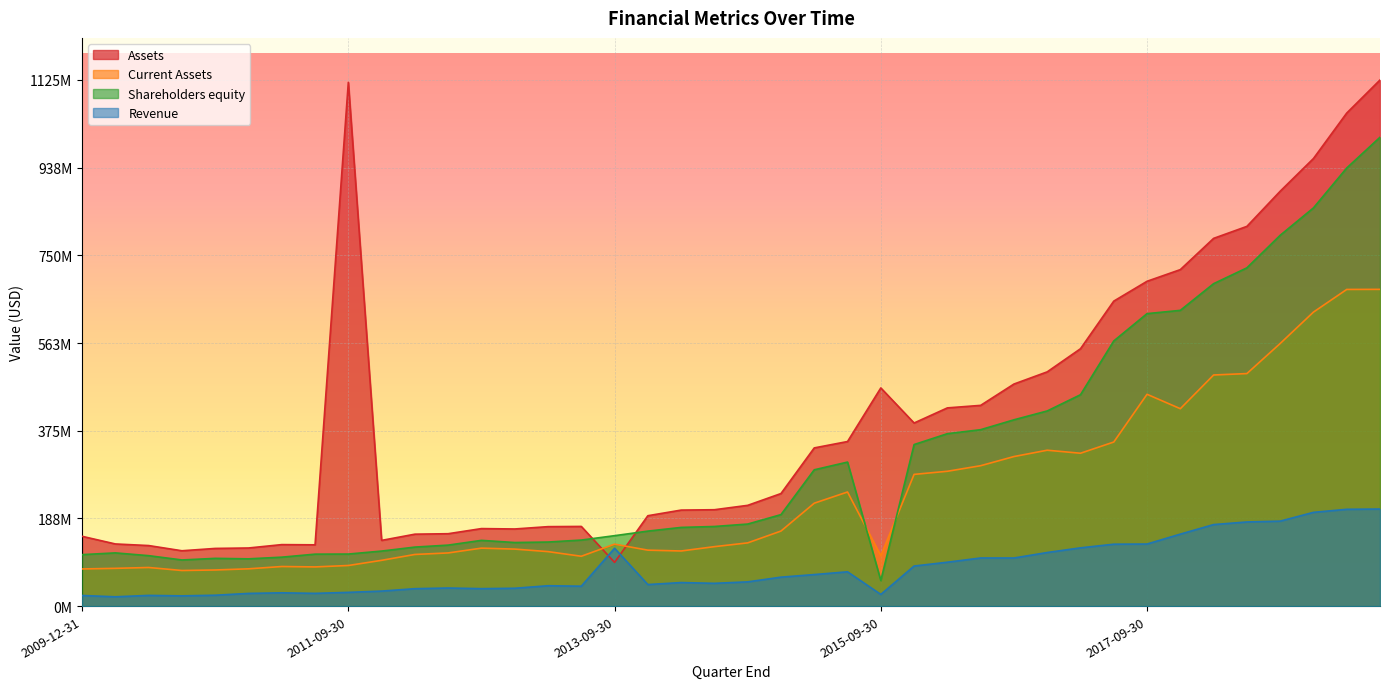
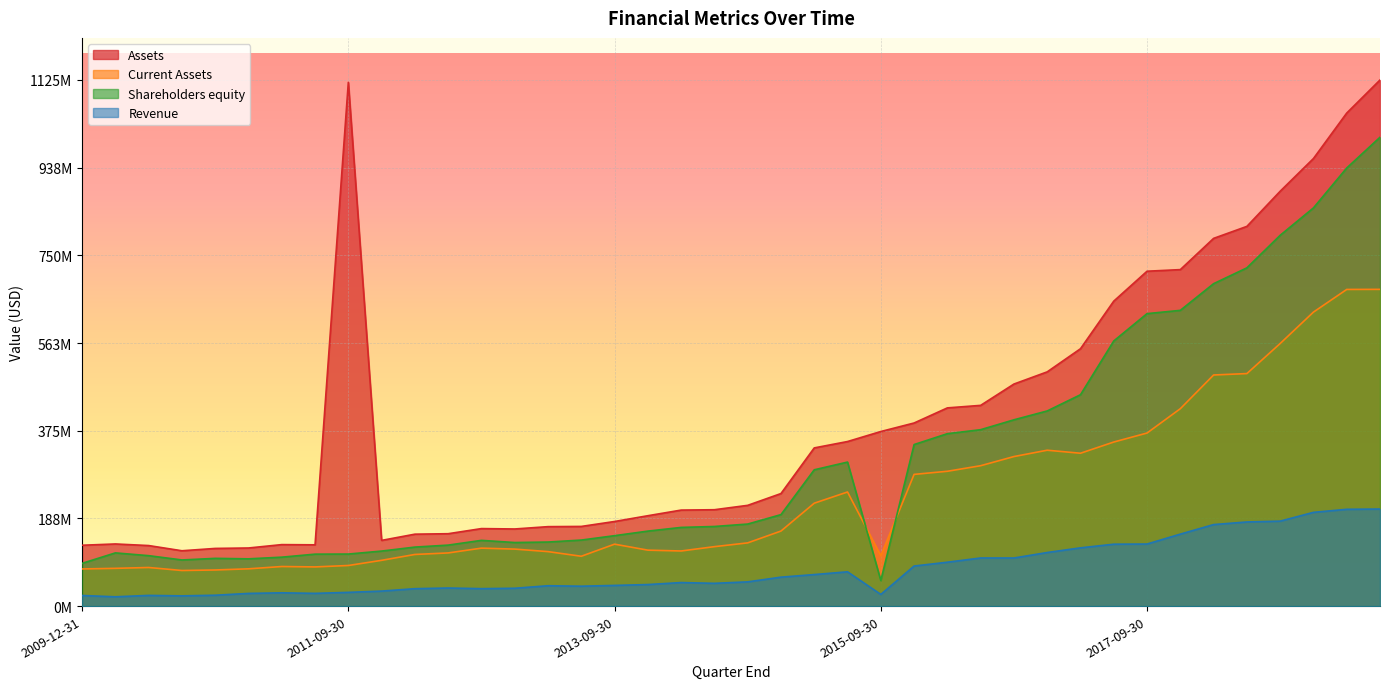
Assets, 2009-12-31: 150000000 -> 130000000
Shareholders equity, 2009-12-31: 110000000 -> 90000000
Assets, 2013-09-30: 90000000 -> 180000000
Revenue, 2013-09-30: 120000000 -> 40000000
Assets, 2015-09-30: 470000000 -> 370000000
Assets, 2017-09-30: 690000000 -> 720000000
Current Assets, 2017-09-30: 450000000 -> 370000000
